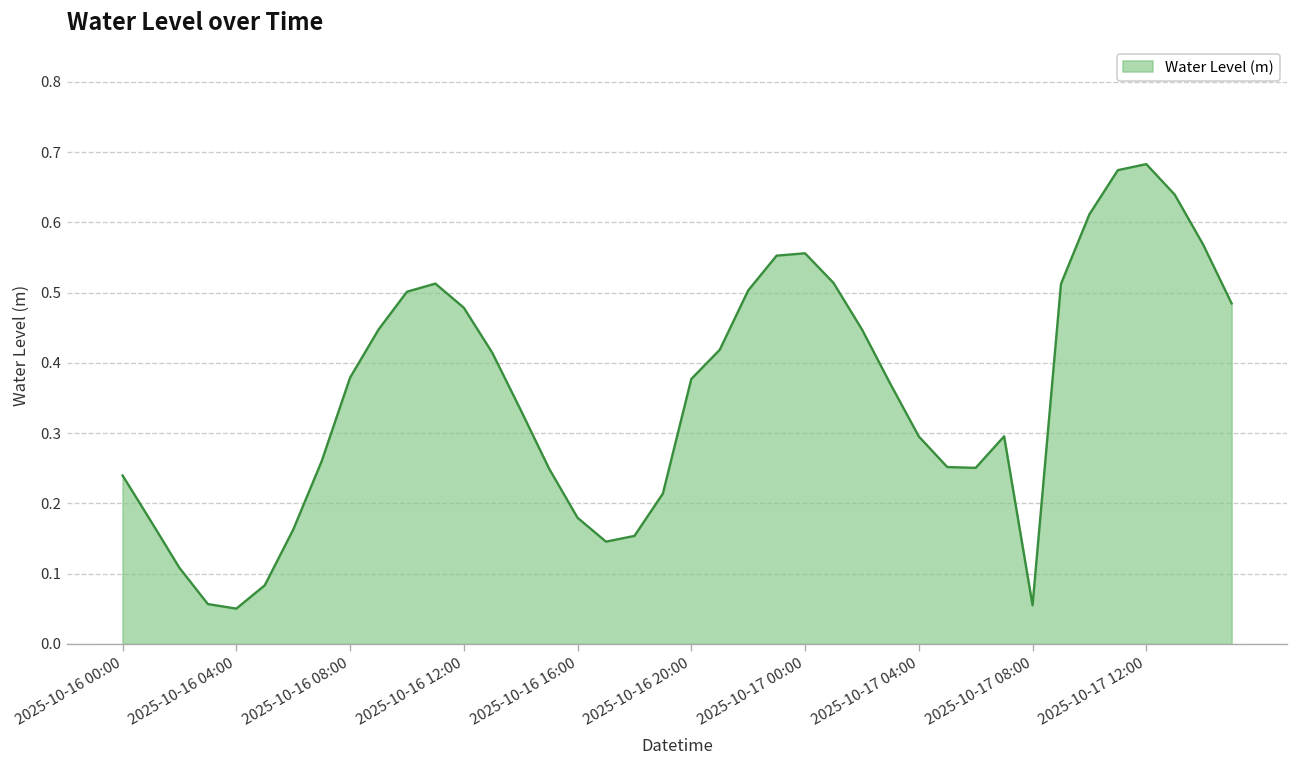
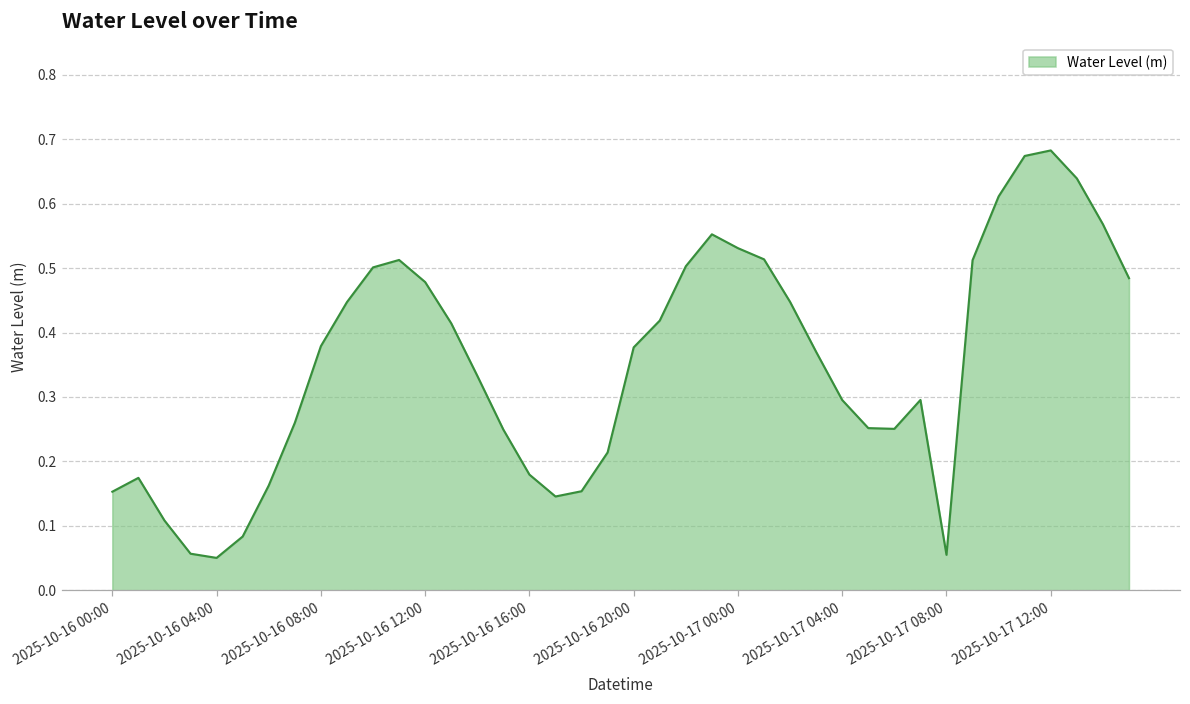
2025-10-16 00:00: 0.24 -> 0.15
2025-10-17 00:00: 0.56 -> 0.53
